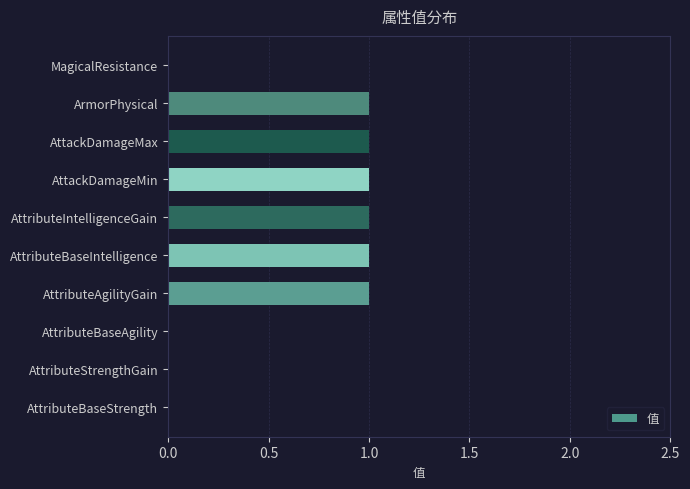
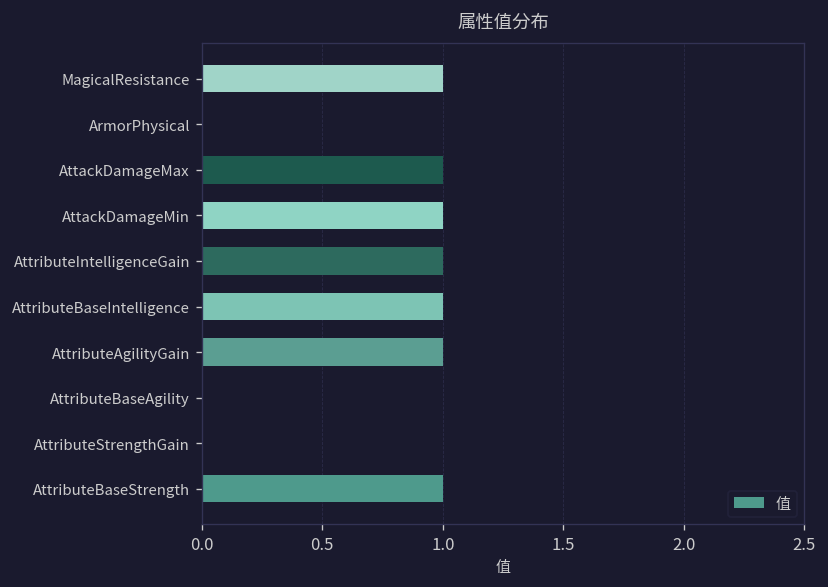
MagicalResistance: 0 -> 1
ArmorPhysical: 1 -> 0
AttributeBaseStrength: 0 -> 1
